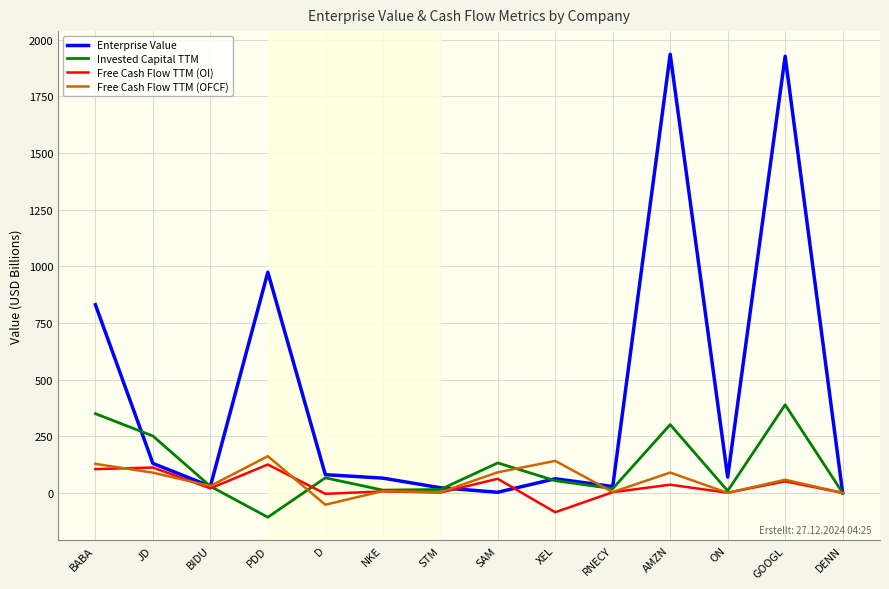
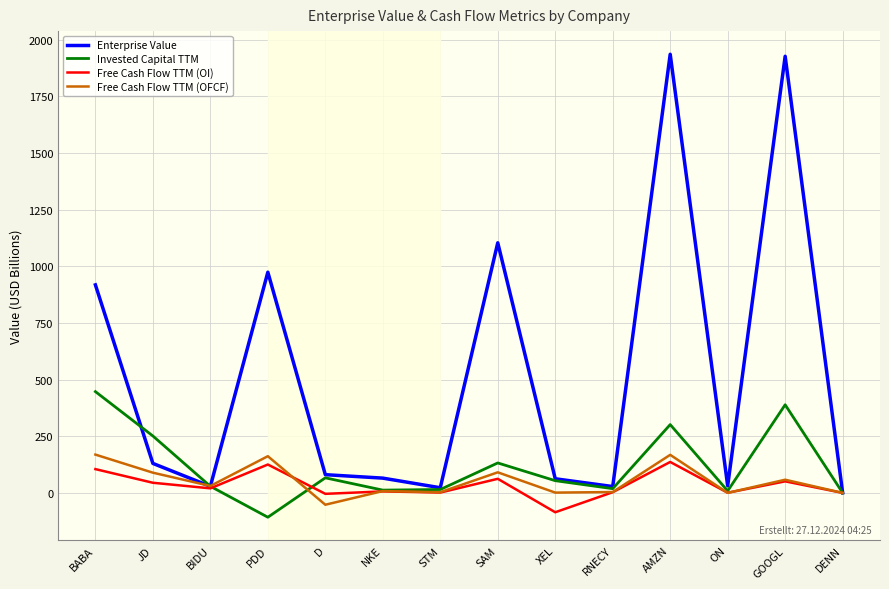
Enterprise Value, BABA: 830 -> 920
Invested Capital TTM, BABA: 350 -> 450
Free Cash Flow TTM (OFCF), BABA: 130 -> 170
Free Cash Flow TTM (OI), JD: 110 -> 40
Enterprise Value, SAM: 0 -> 1100
Free Cash Flow TTM (OFCF), XEL: 140 -> 0
Free Cash Flow TTM (OI), AMZN: 40 -> 140
Free Cash Flow TTM (OFCF), AMZN: 90 -> 170
Enterprise Value, ON: 70 -> 30
